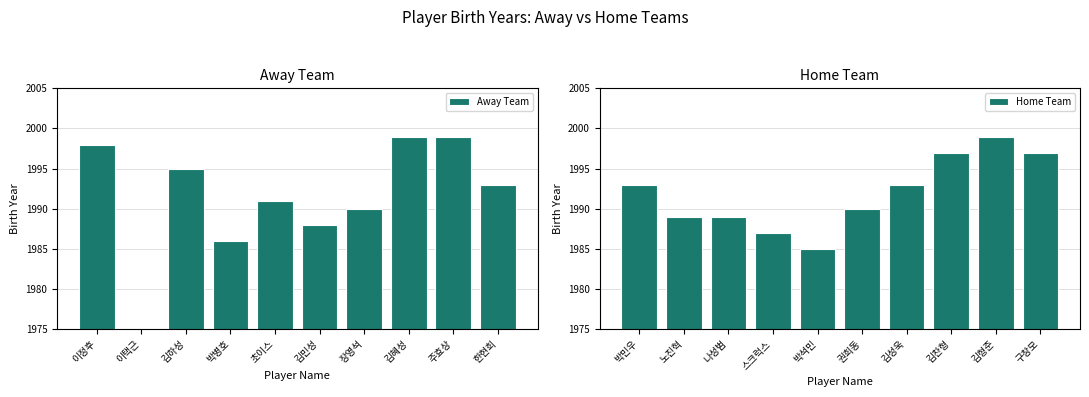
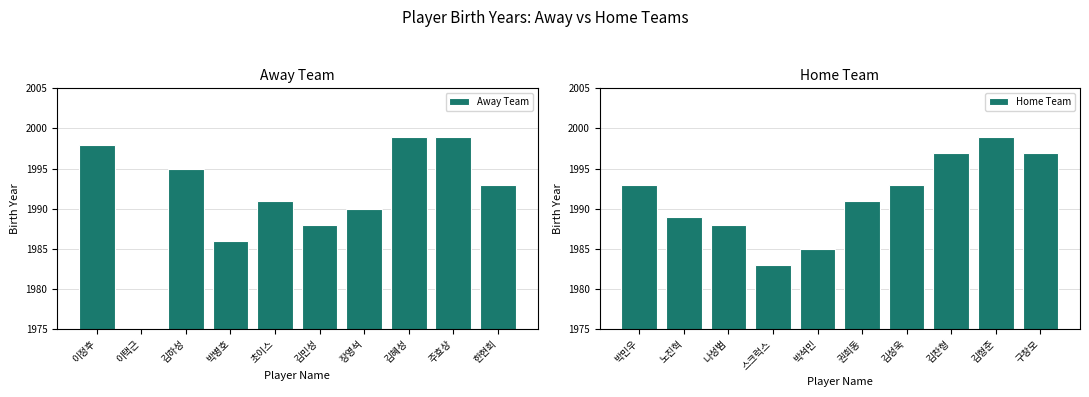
Home Team, 나성범: 1989 -> 1988
Home Team, 스크럭스: 1987 -> 1983
Home Team, 권희동: 1990 -> 1991
